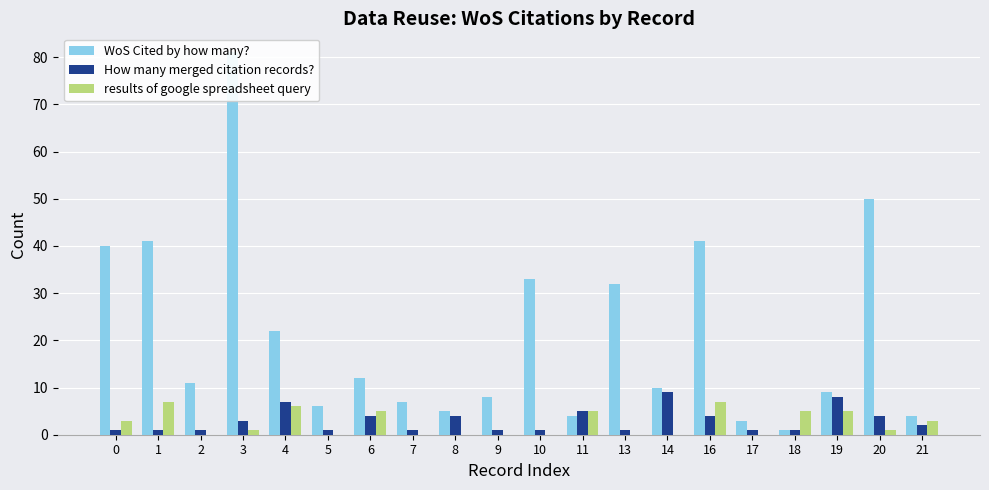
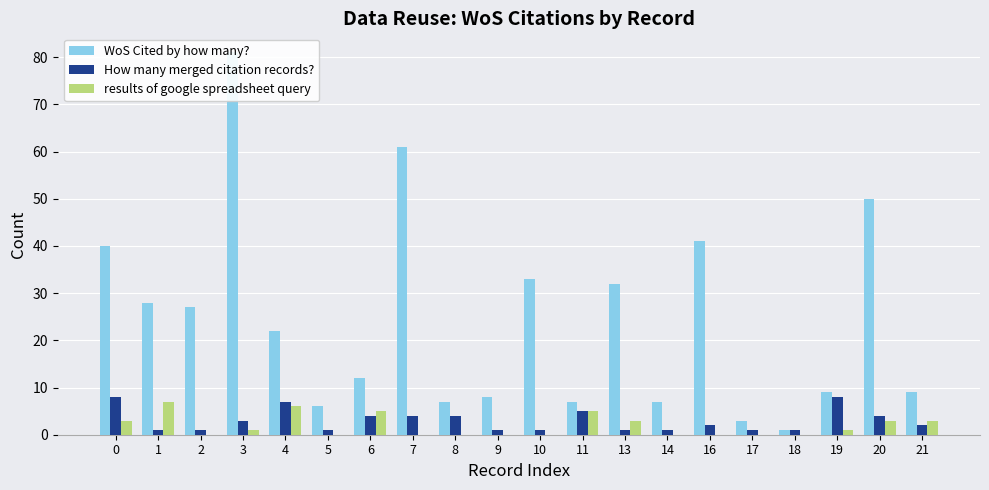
How many merged citation records?, 0: 1 -> 8
WoS Cited by how many?, 1: 41 -> 28
WoS Cited by how many?, 2: 11 -> 27
WoS Cited by how many?, 7: 7 -> 61
How many merged citation records?, 7: 1 -> 4
WoS Cited by how many?, 8: 5 -> 7
WoS Cited by how many?, 11: 4 -> 7
results of google spreadsheet query, 13: 0 -> 3
WoS Cited by how many?, 14: 10 -> 7
How many merged citation records?, 14: 9 -> 1
How many merged citation records?, 16: 4 -> 2
results of google spreadsheet query, 16: 7 -> 0
results of google spreadsheet query, 18: 5 -> 0
results of google spreadsheet query, 19: 5 -> 1
results of google spreadsheet query, 20: 1 -> 3
WoS Cited by how many?, 21: 4 -> 9
